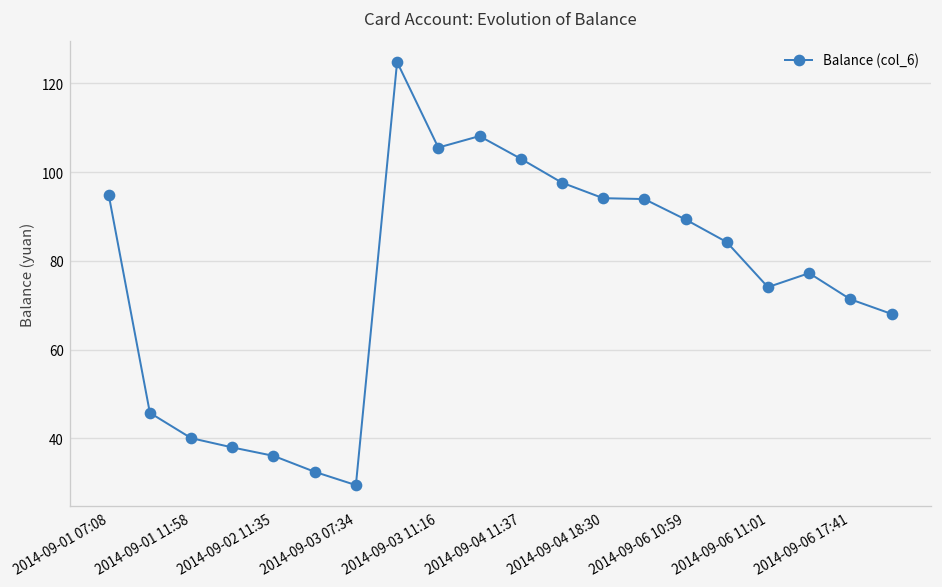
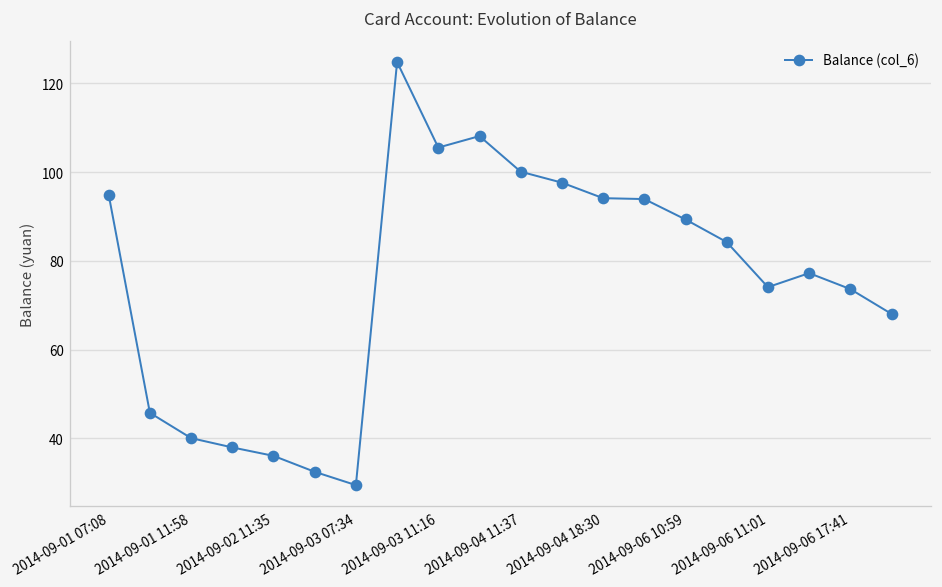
2014-09-04 11:37: 103 -> 100
2014-09-06 17:41: 71 -> 74
